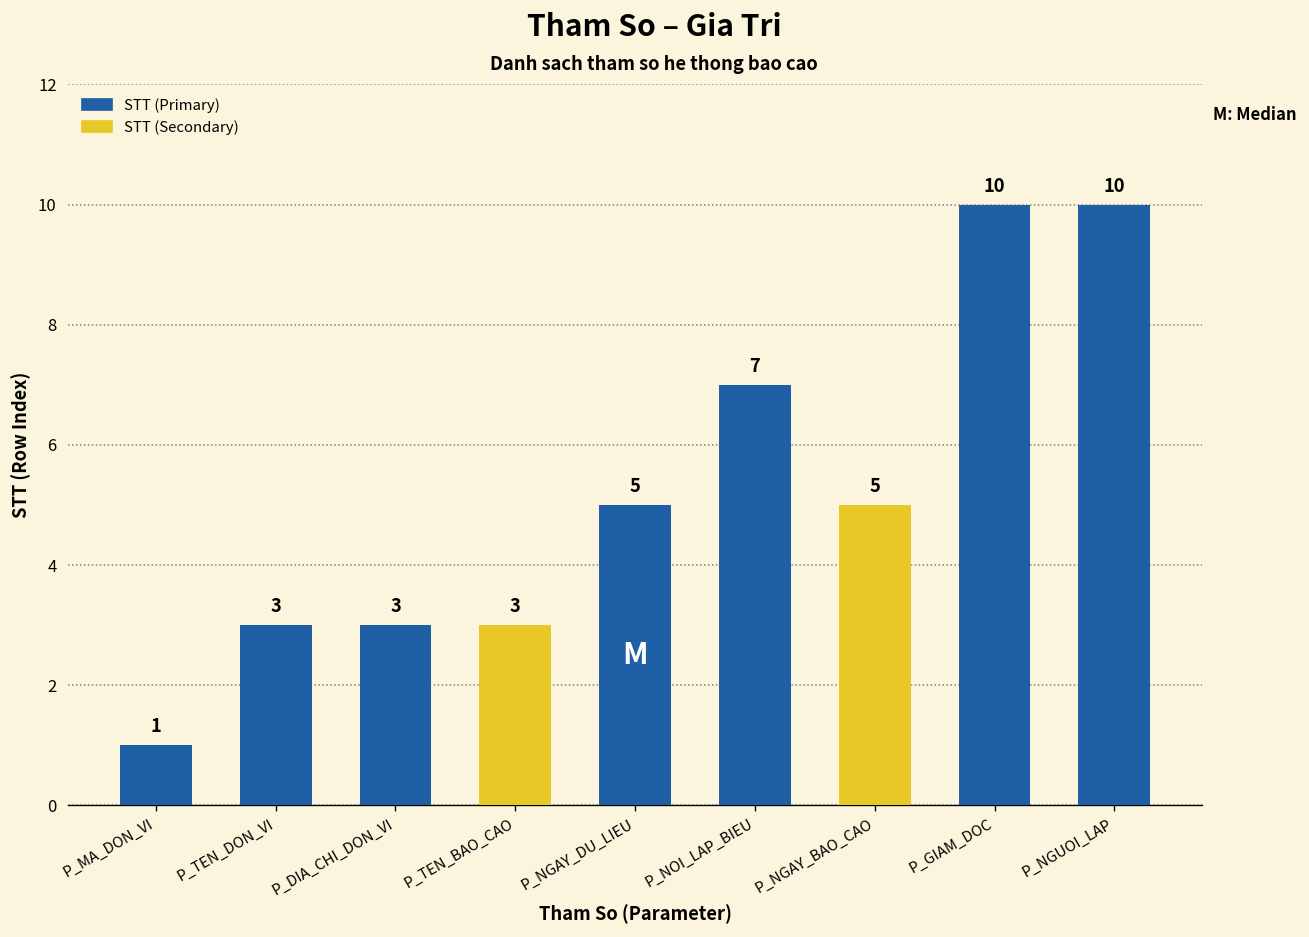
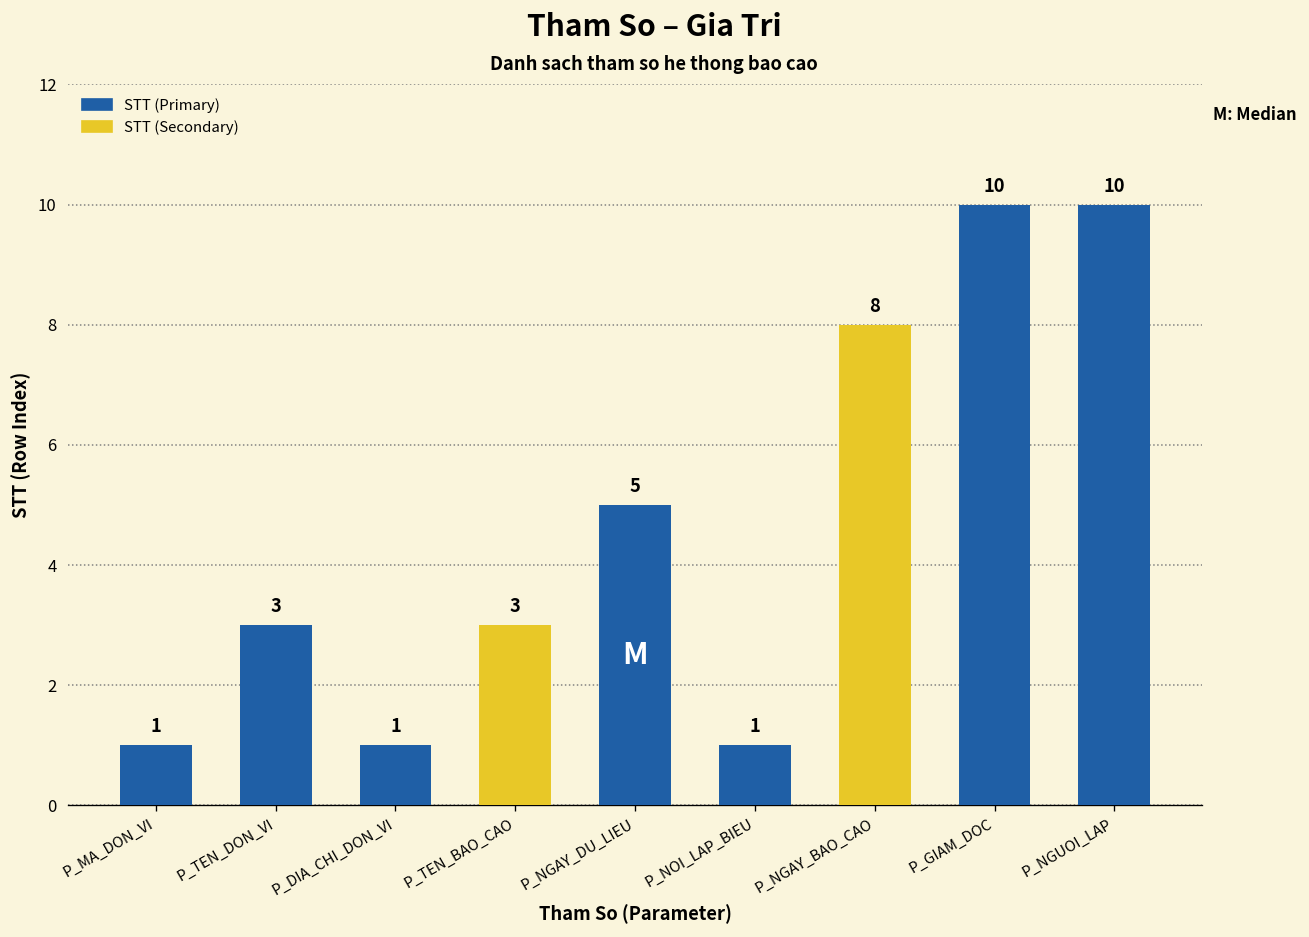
P_DIA_CHI_DON_VI: 3 -> 1
P_NOI_LAP_BIEU: 7 -> 1
P_NGAY_BAO_CAO: 5 -> 8
